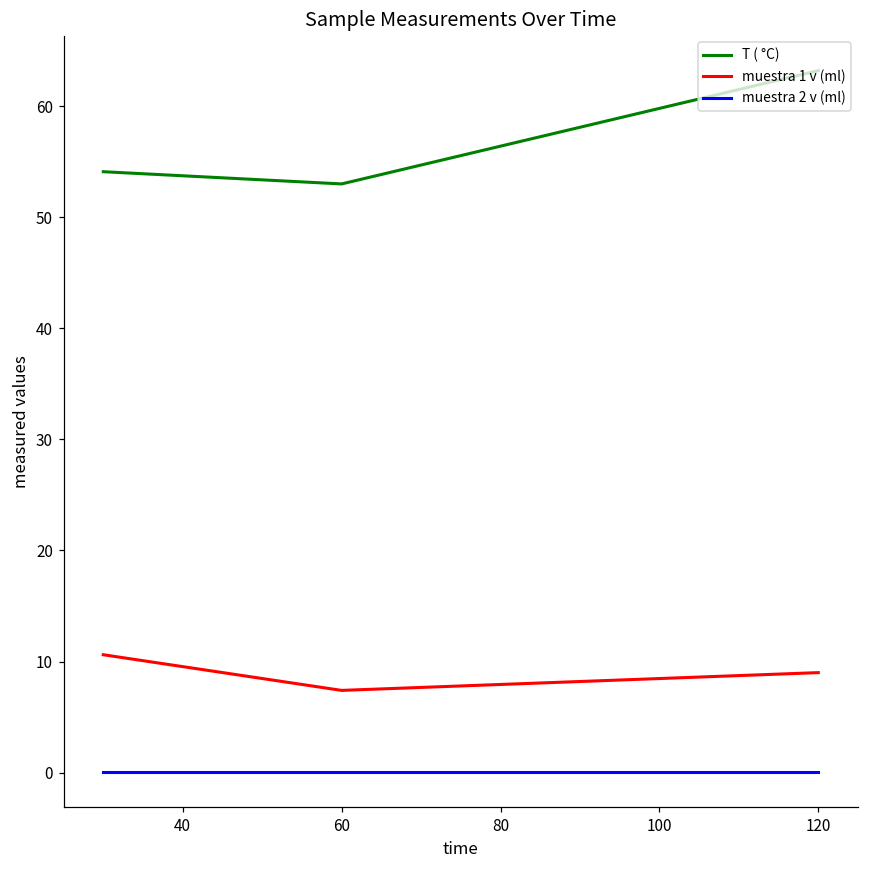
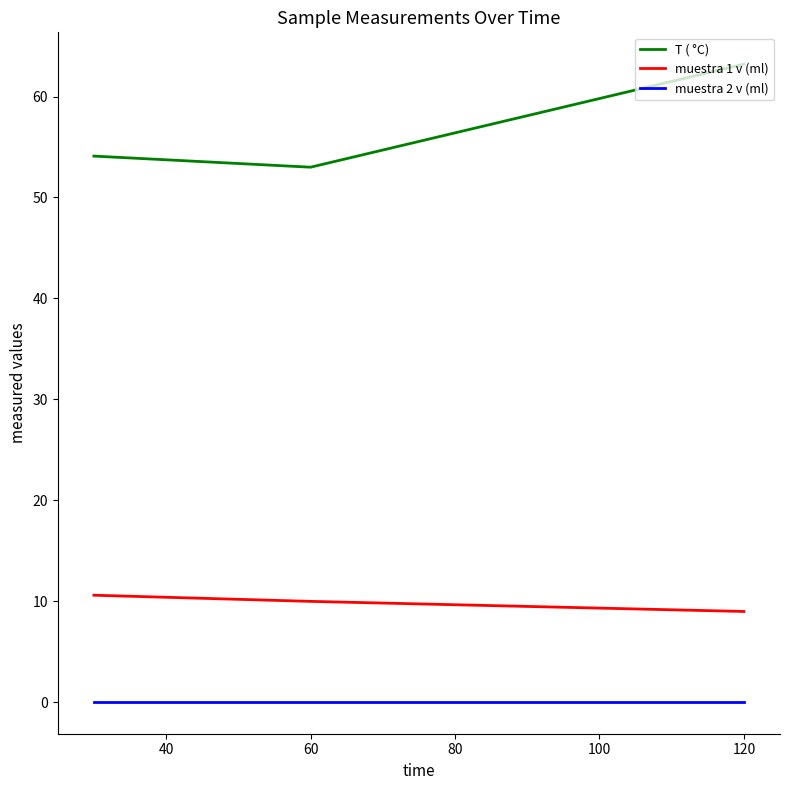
muestra 1 v (ml), 60: 7.4 -> 10.0
